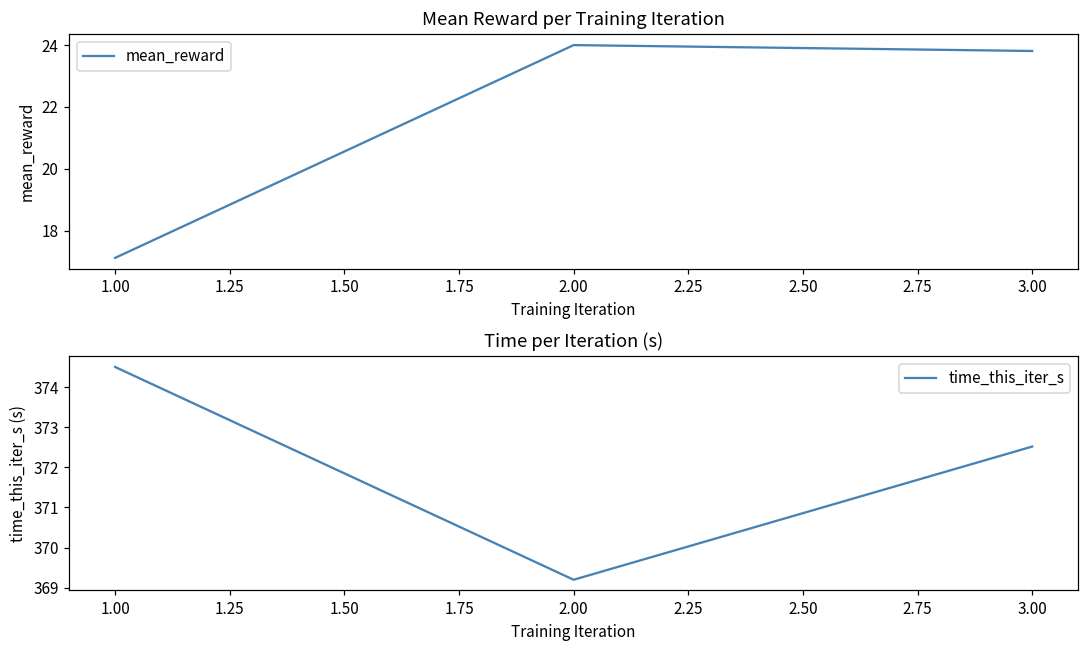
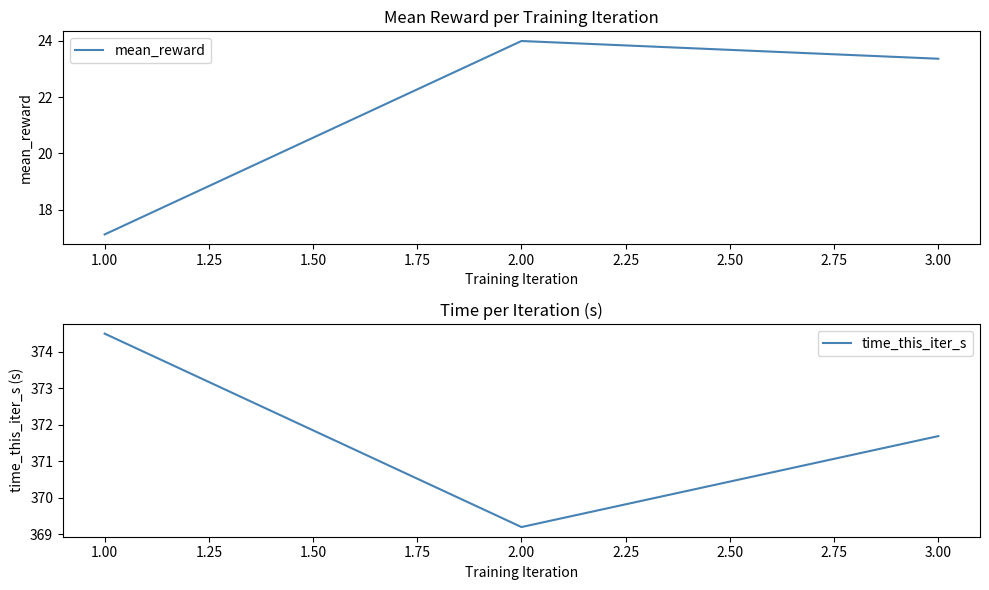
Mean Reward per Training Iteration, 3.00: 23.8 -> 23.4
Time per Iteration (s), 3.00: 372.5 -> 371.7
